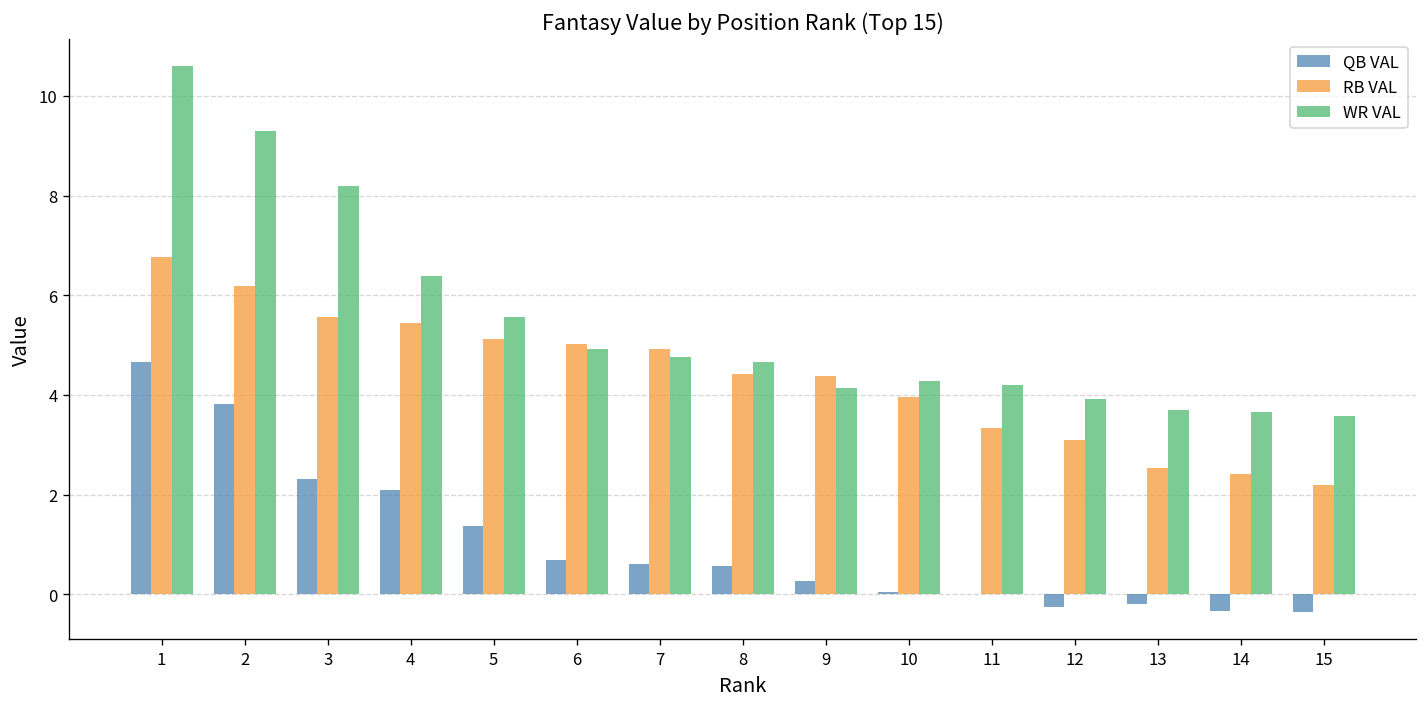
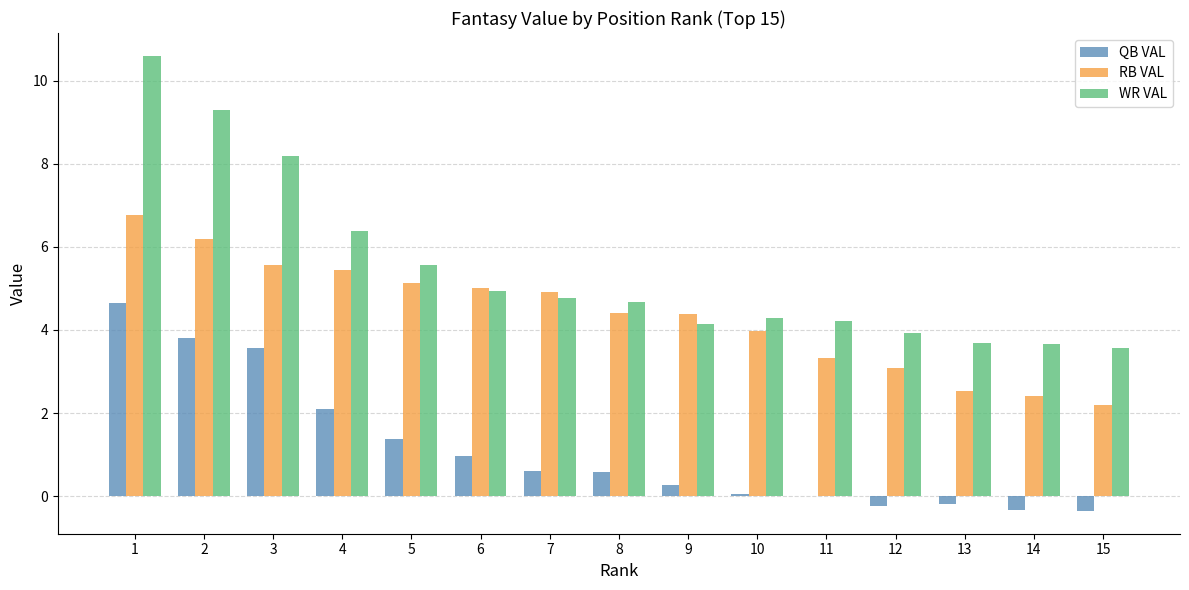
QB VAL, 3: 2.3 -> 3.6
QB VAL, 6: 0.7 -> 1.0
